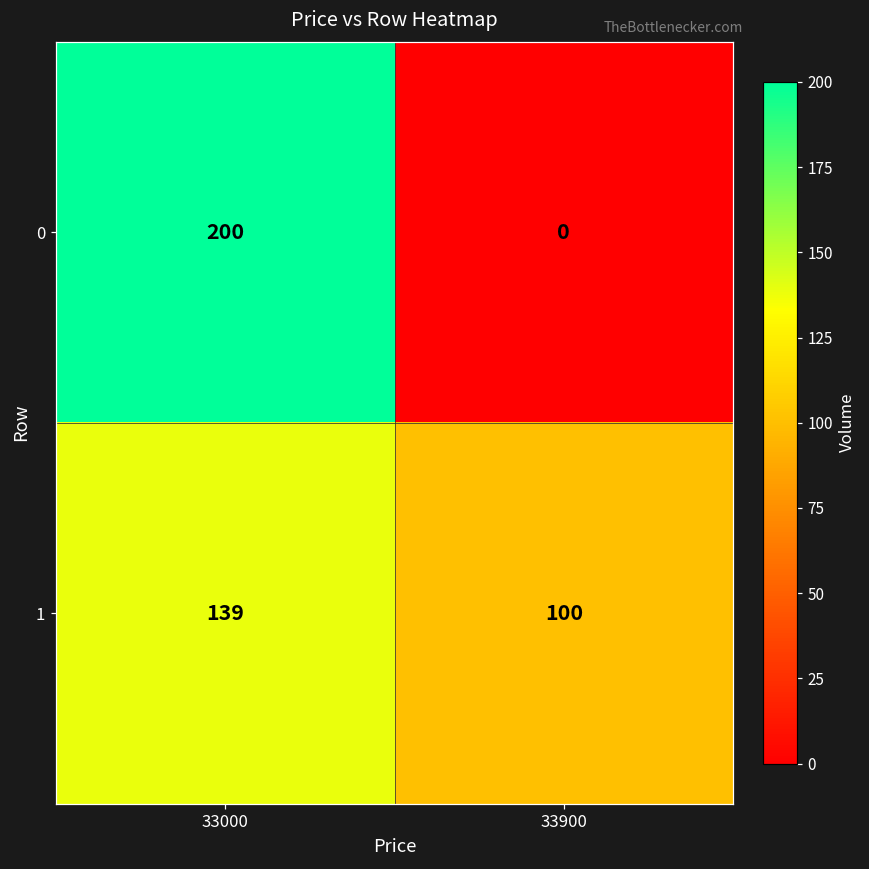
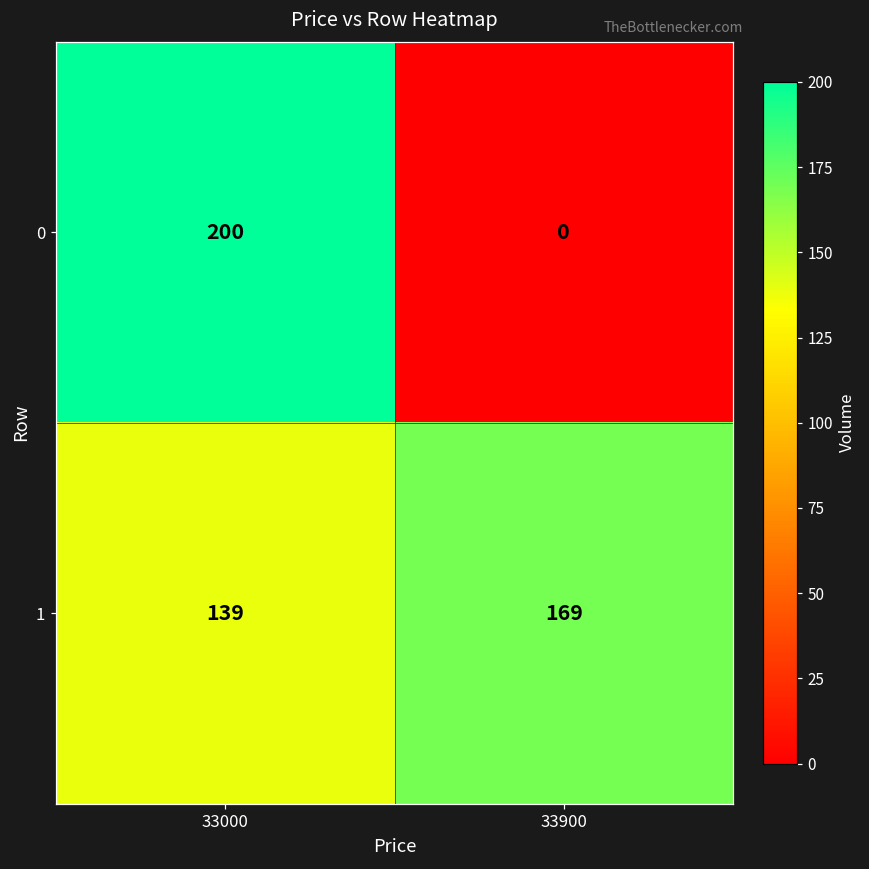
1, 33900: 100 -> 169
